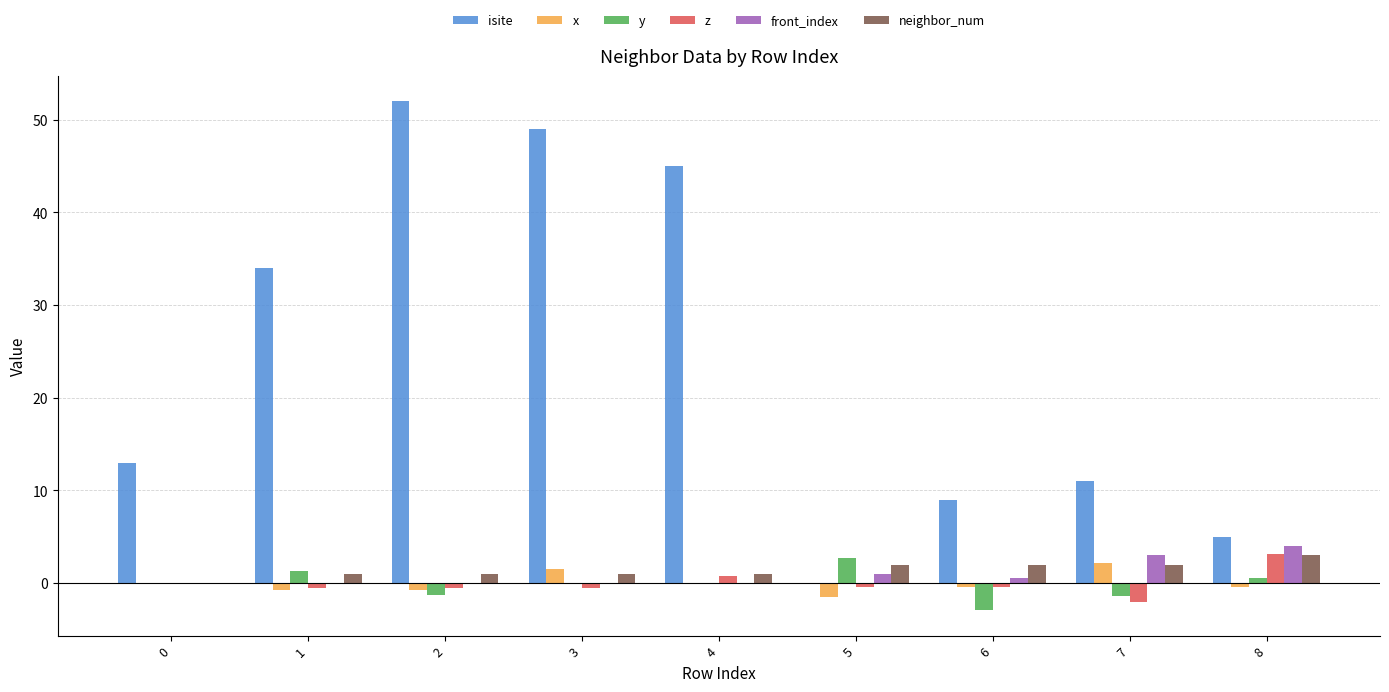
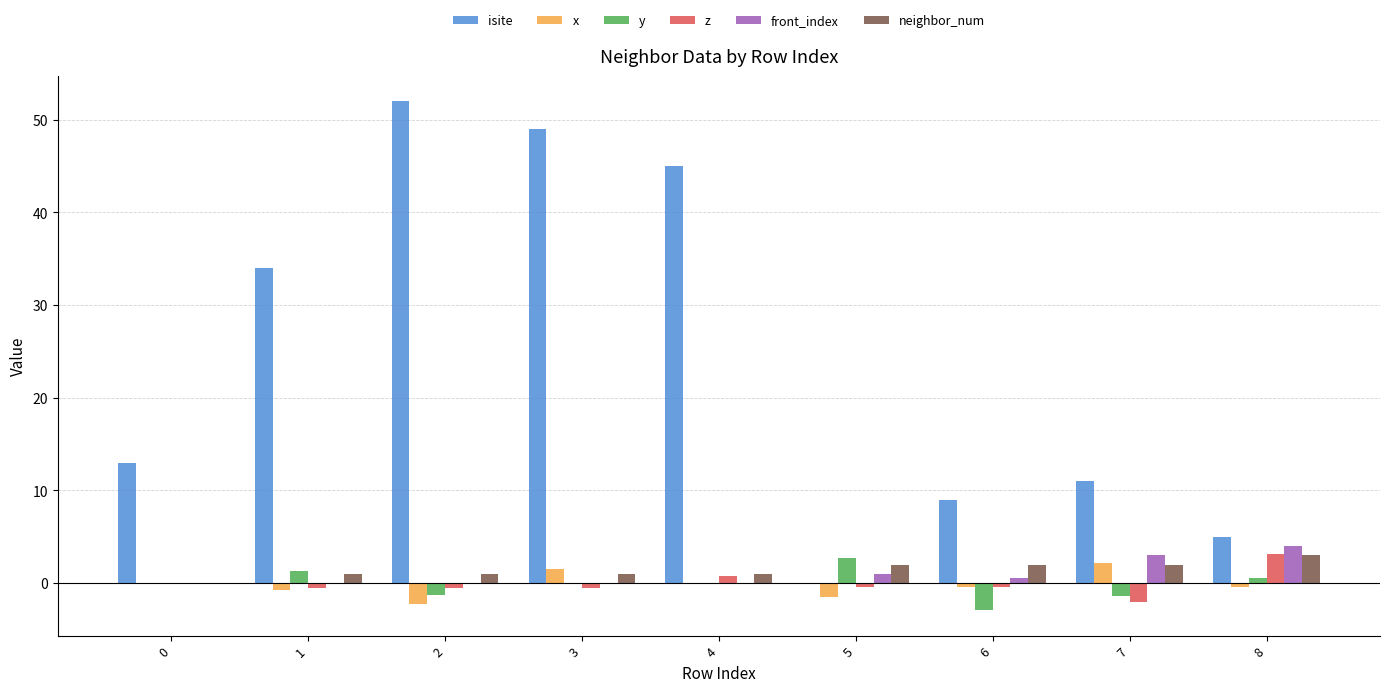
x, 2: -1 -> -2
